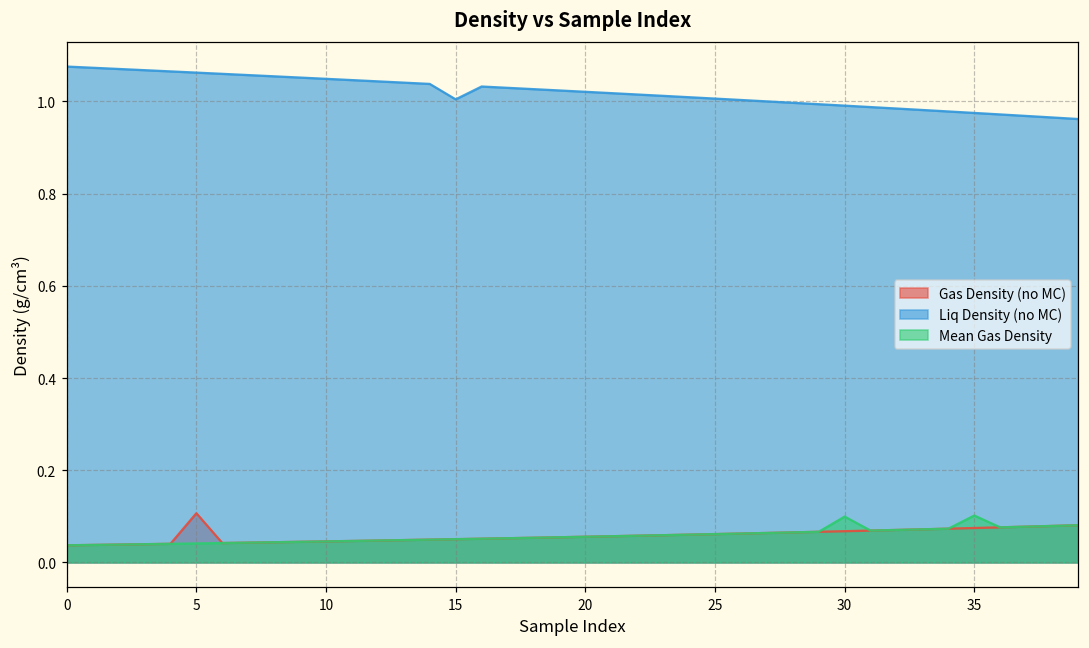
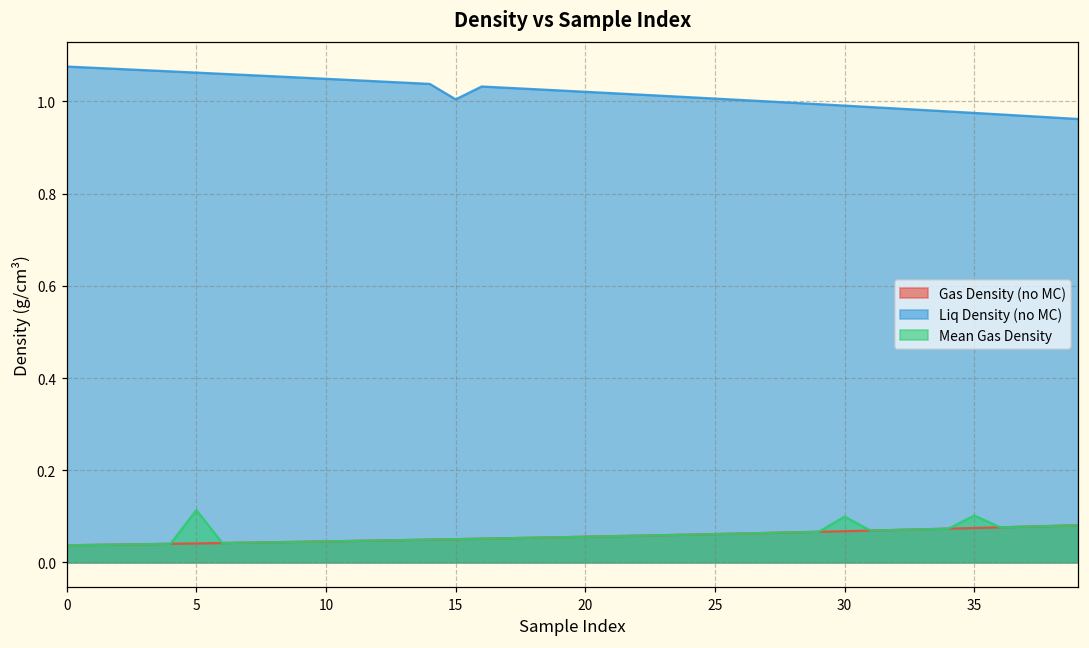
Gas Density (no MC), 5: 0.11 -> 0.04
Mean Gas Density, 5: 0.04 -> 0.11
